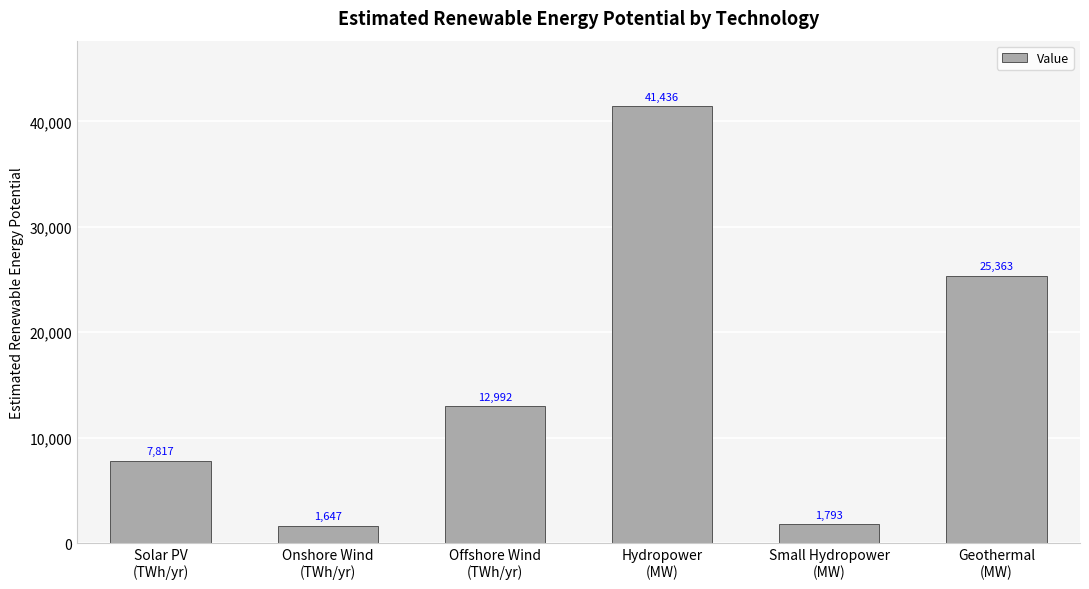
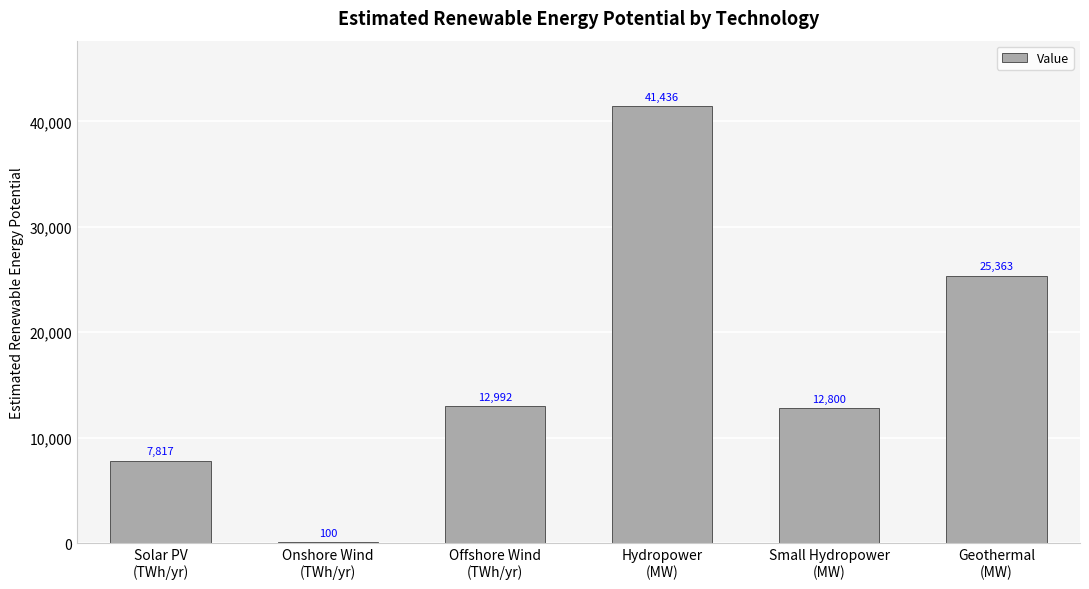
Onshore Wind (TWh/yr): 1,647 -> 100
Small Hydropower (MW): 1,793 -> 12,800
